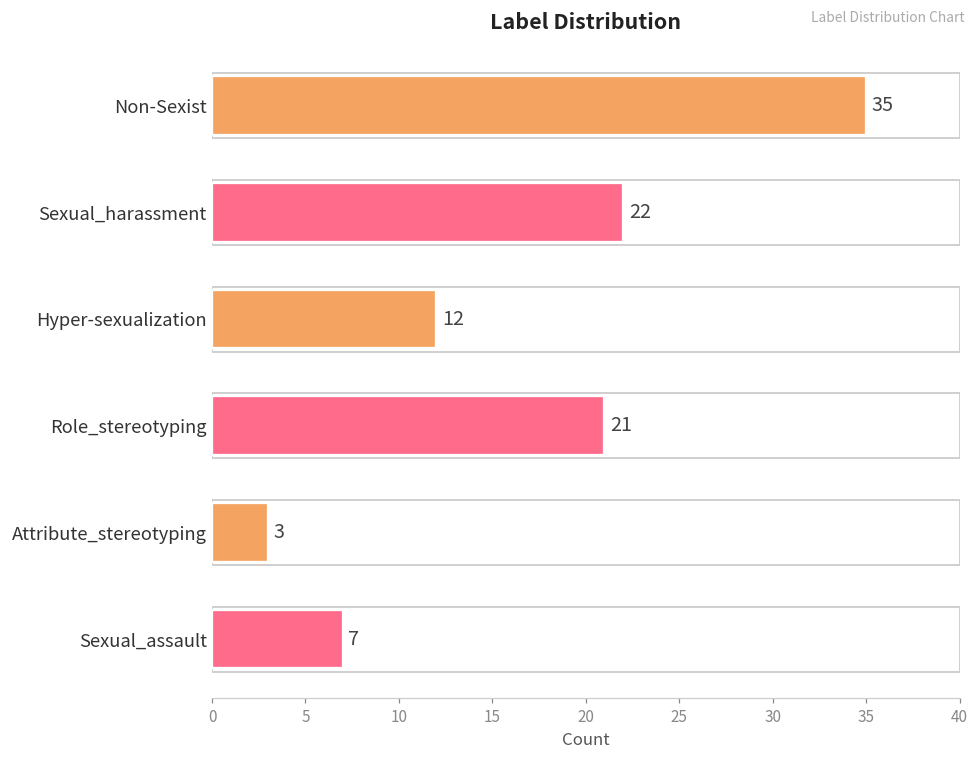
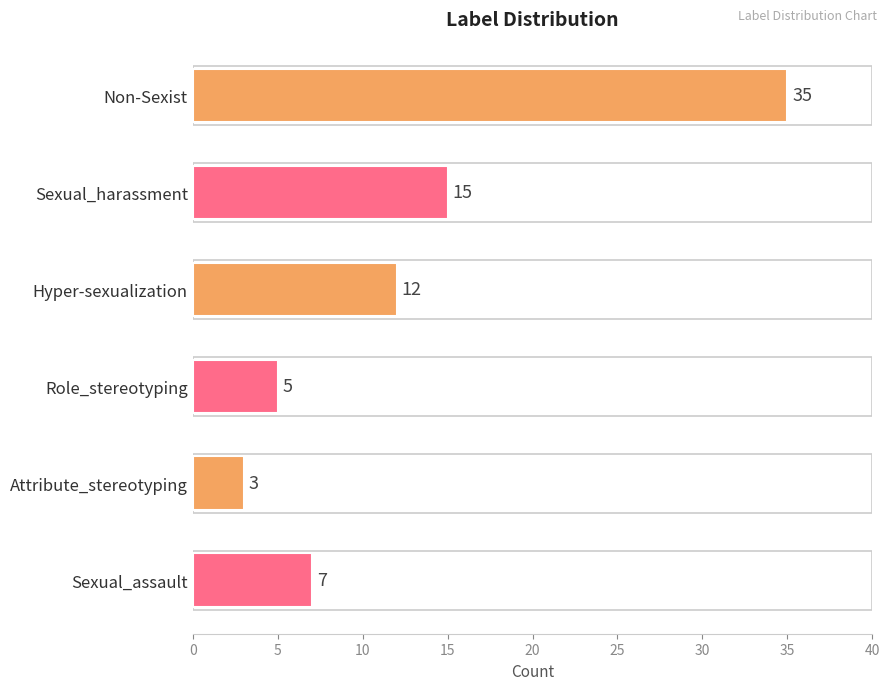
Sexual_harassment: 22 -> 15
Role_stereotyping: 21 -> 5
